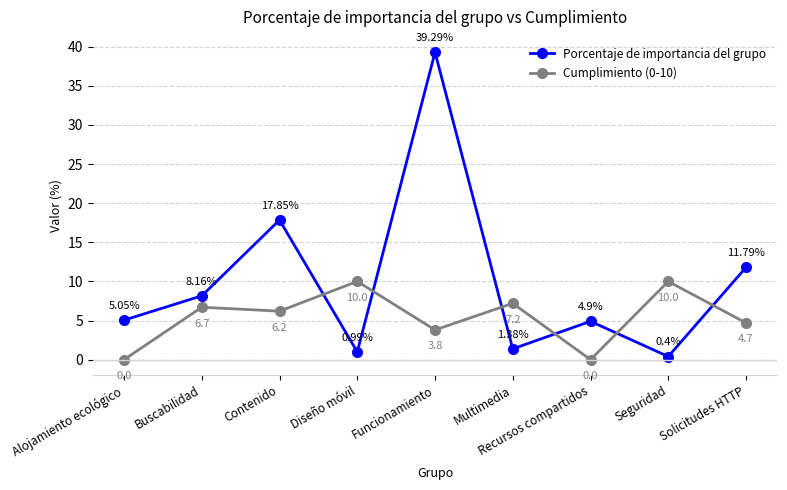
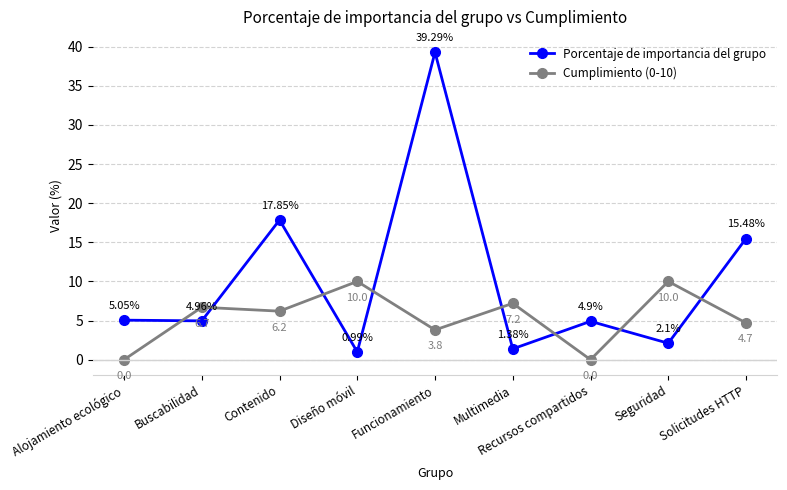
Porcentaje de importancia del grupo, Buscabilidad: 8.16% -> 4.96%
Porcentaje de importancia del grupo, Seguridad: 0.4% -> 2.1%
Porcentaje de importancia del grupo, Solicitudes HTTP: 11.79% -> 15.48%
